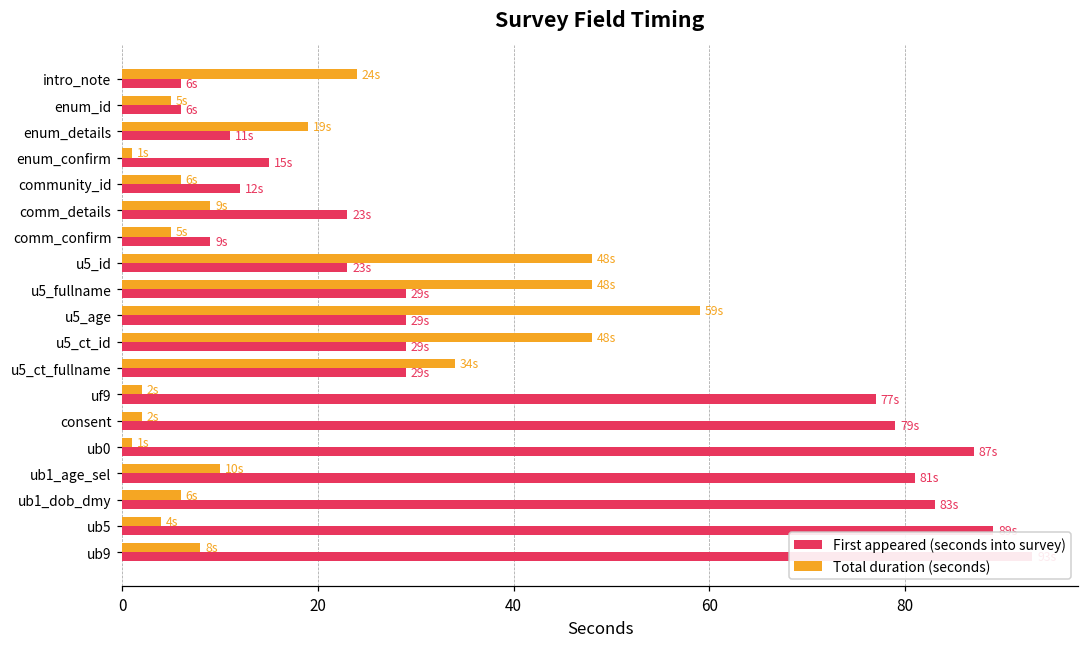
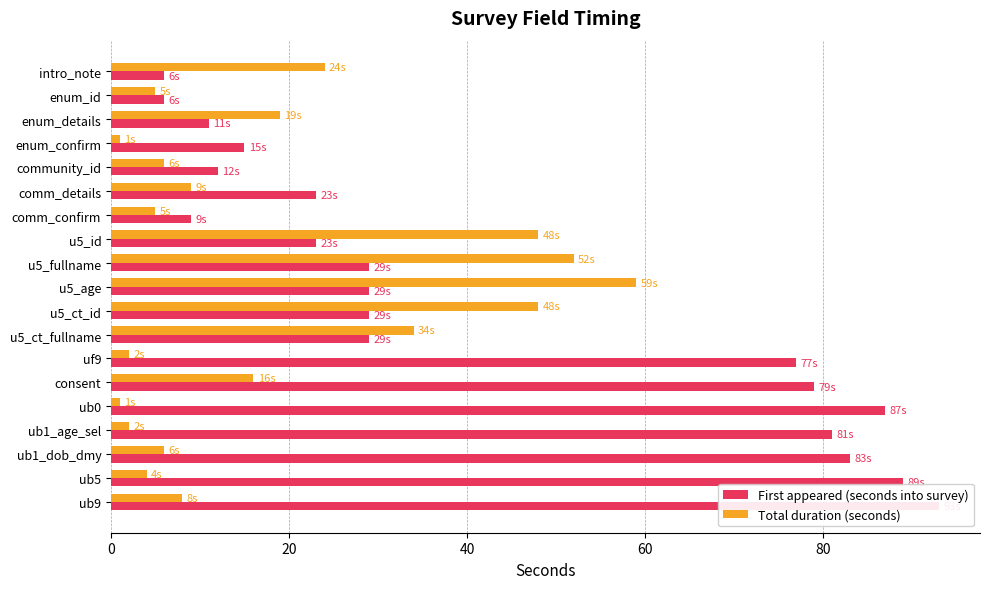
Total duration (seconds), u5_fullname: 48s -> 52s
Total duration (seconds), consent: 2s -> 16s
Total duration (seconds), ub1_age_sel: 10s -> 2s
